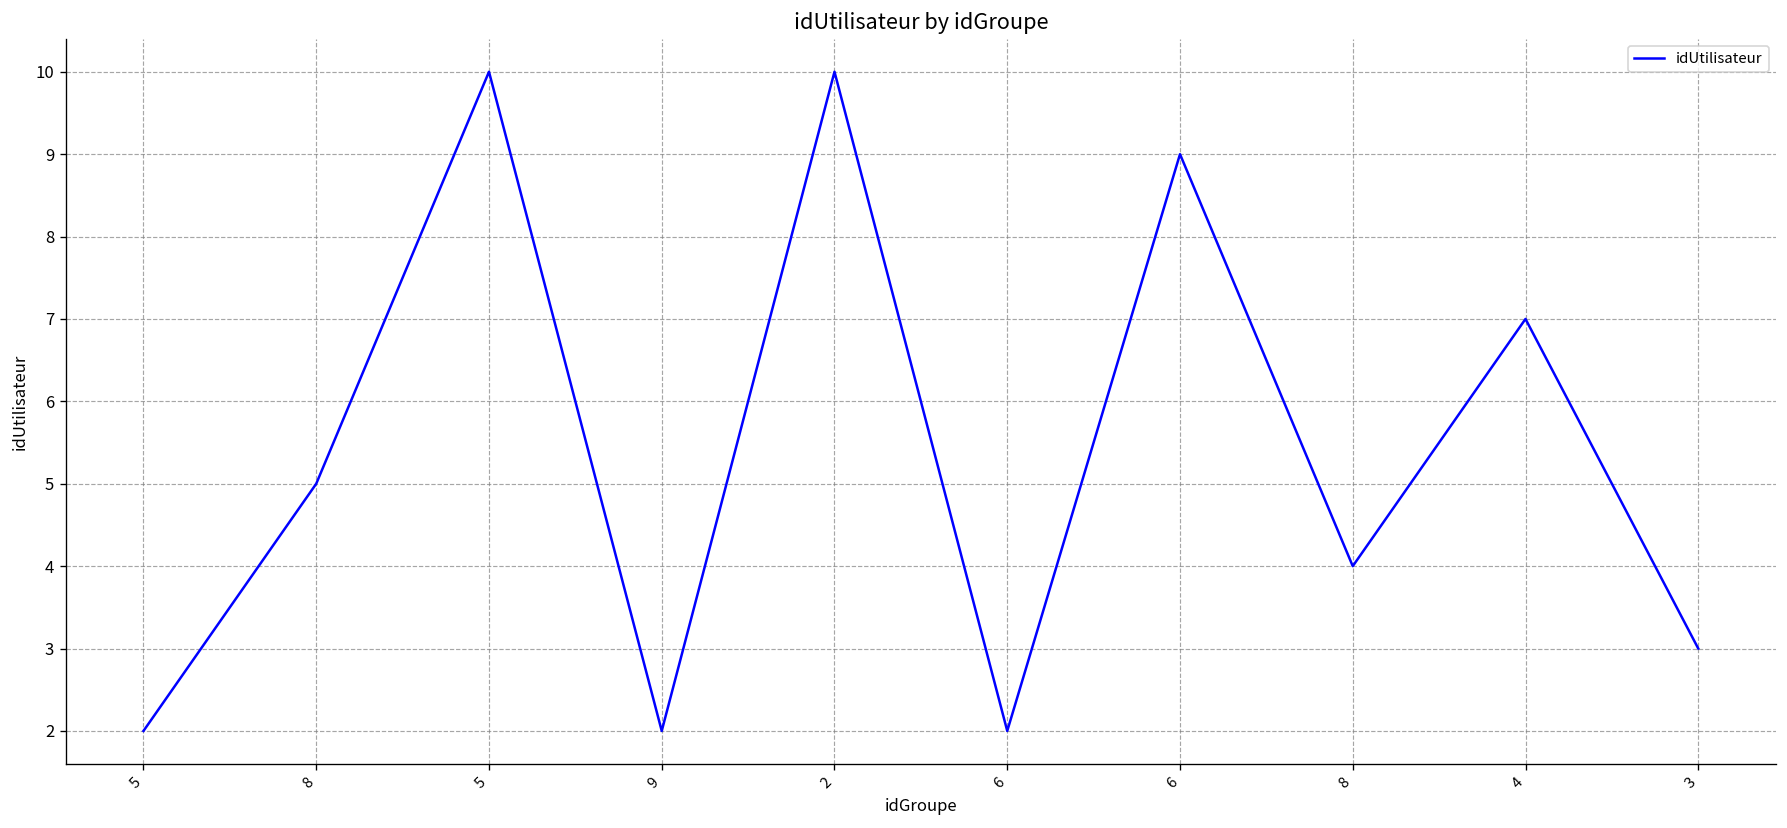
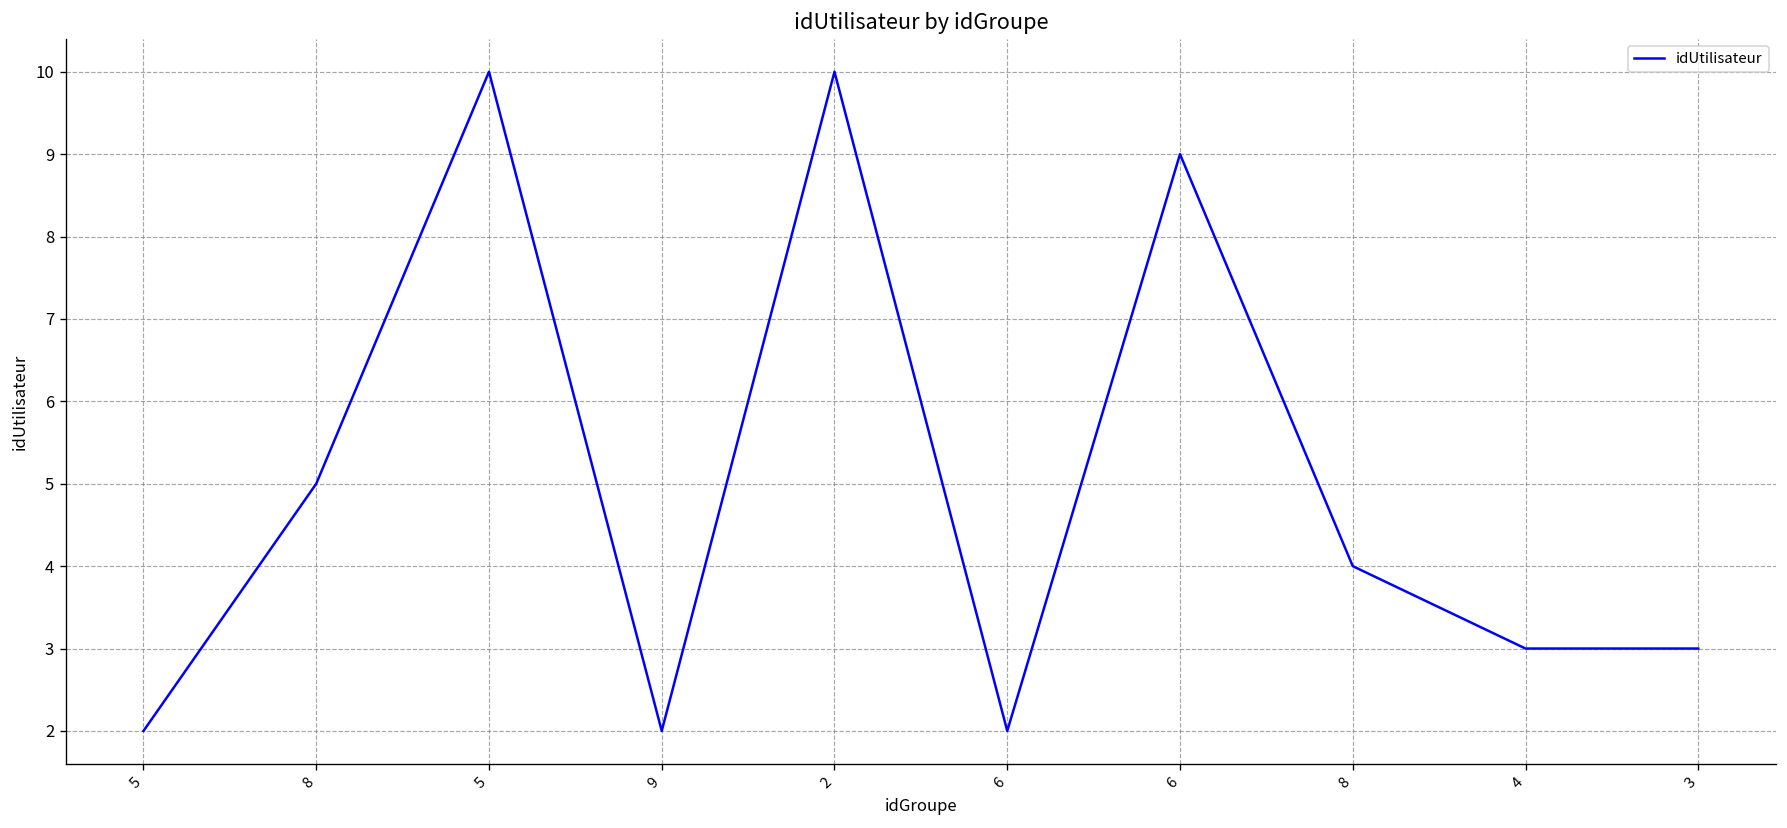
4: 7 -> 3
